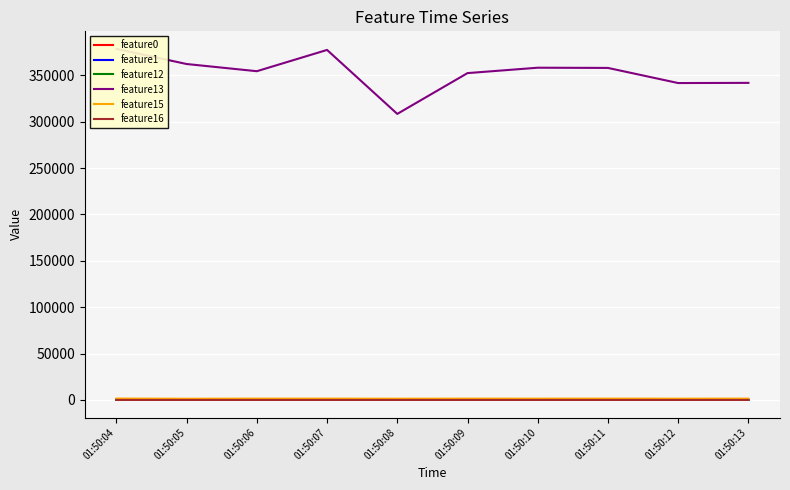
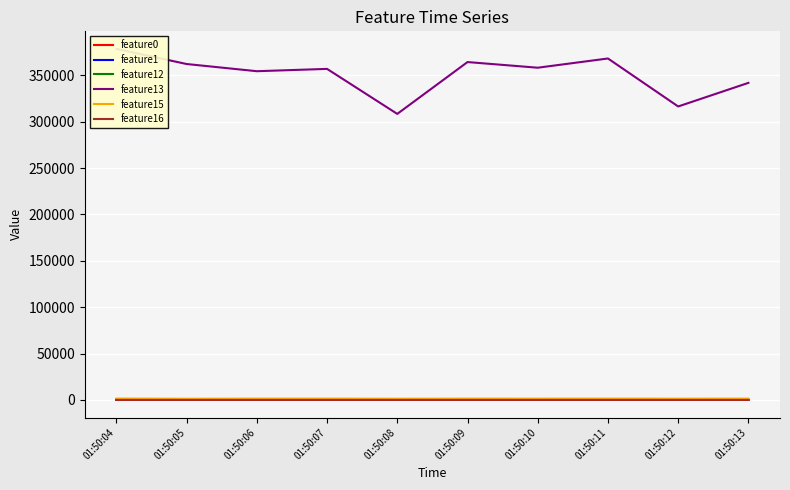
feature13, 01:50:07: 380000 -> 360000
feature13, 01:50:09: 350000 -> 360000
feature13, 01:50:11: 360000 -> 370000
feature13, 01:50:12: 340000 -> 320000
